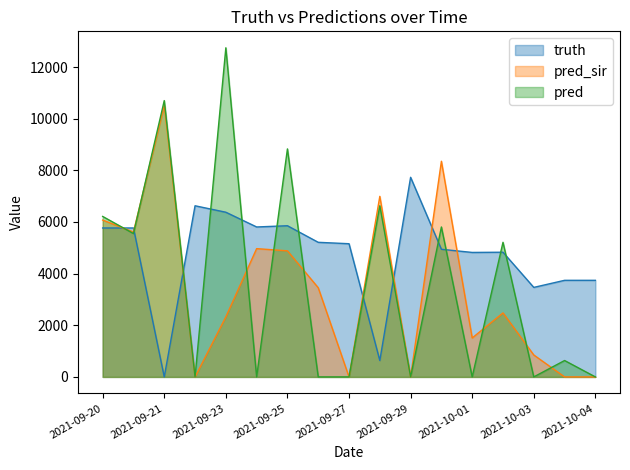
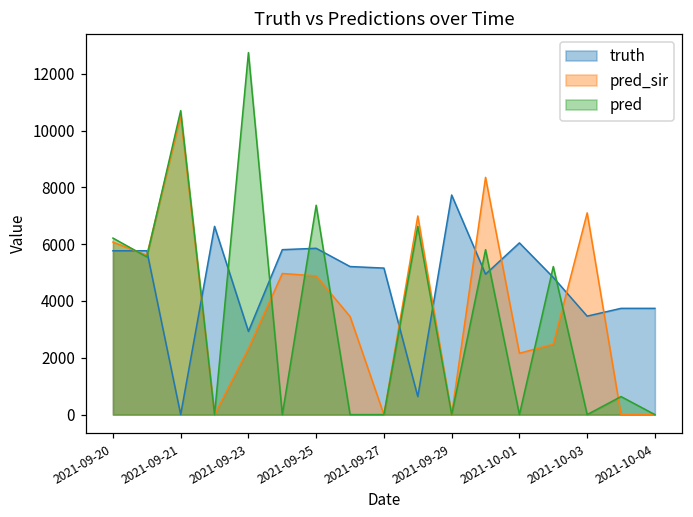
truth, 2021-09-23: 6400 -> 2900
pred, 2021-09-25: 8800 -> 7400
truth, 2021-10-01: 4800 -> 6000
pred_sir, 2021-10-01: 1500 -> 2200
pred_sir, 2021-10-03: 900 -> 7100
